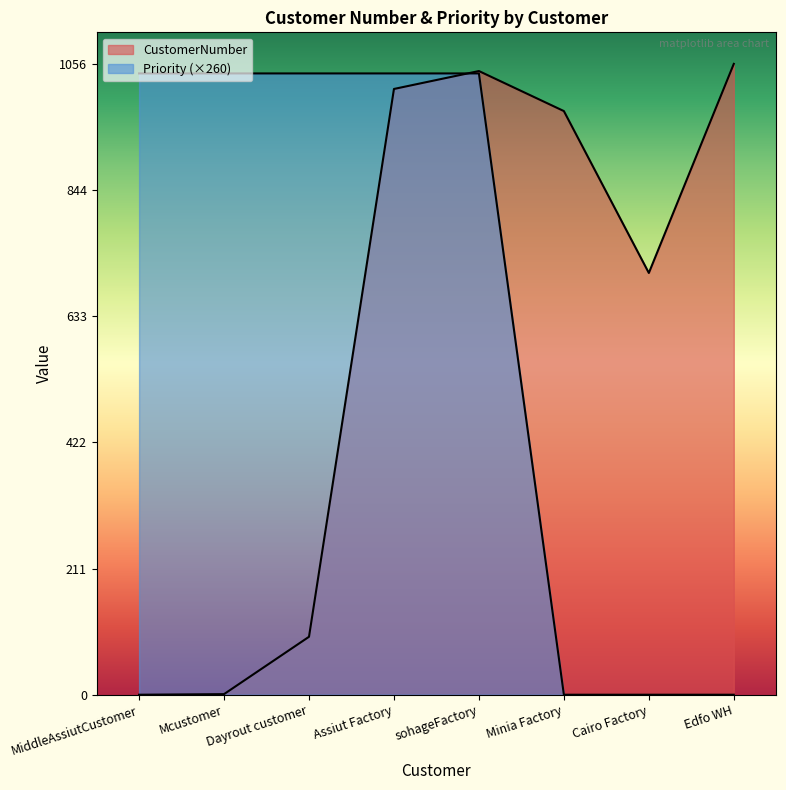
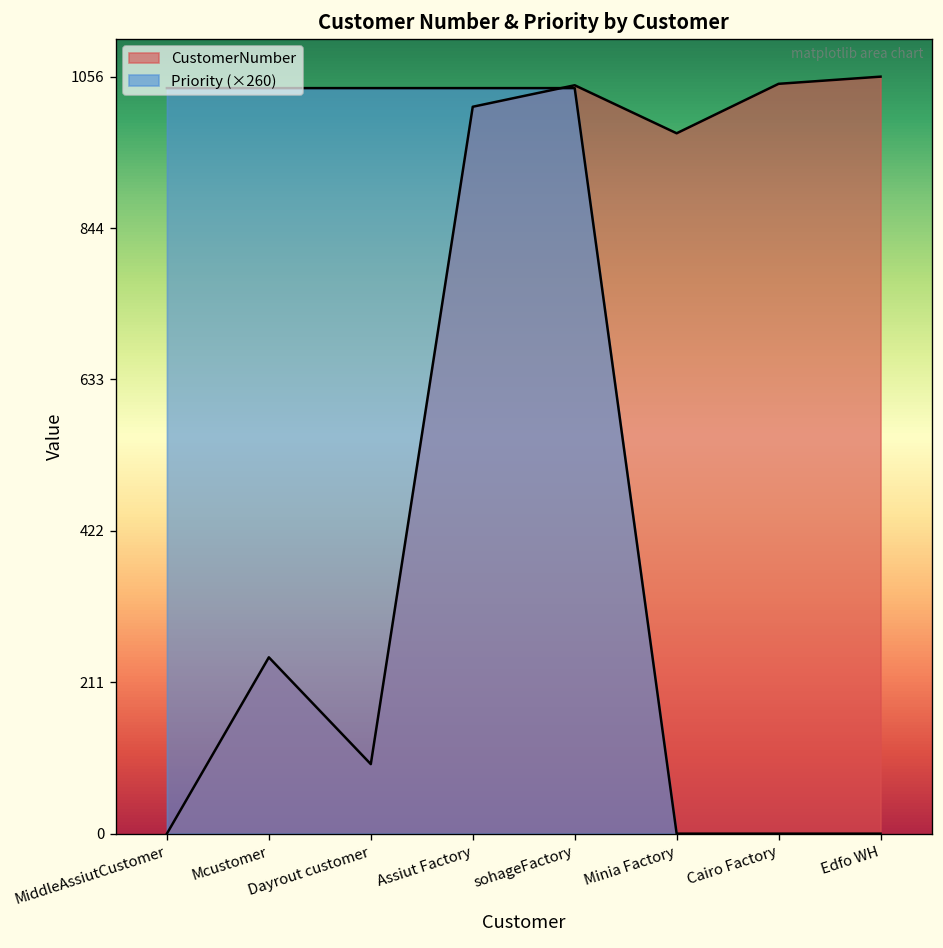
CustomerNumber, Mcustomer: 0 -> 250
CustomerNumber, Cairo Factory: 710 -> 1050
